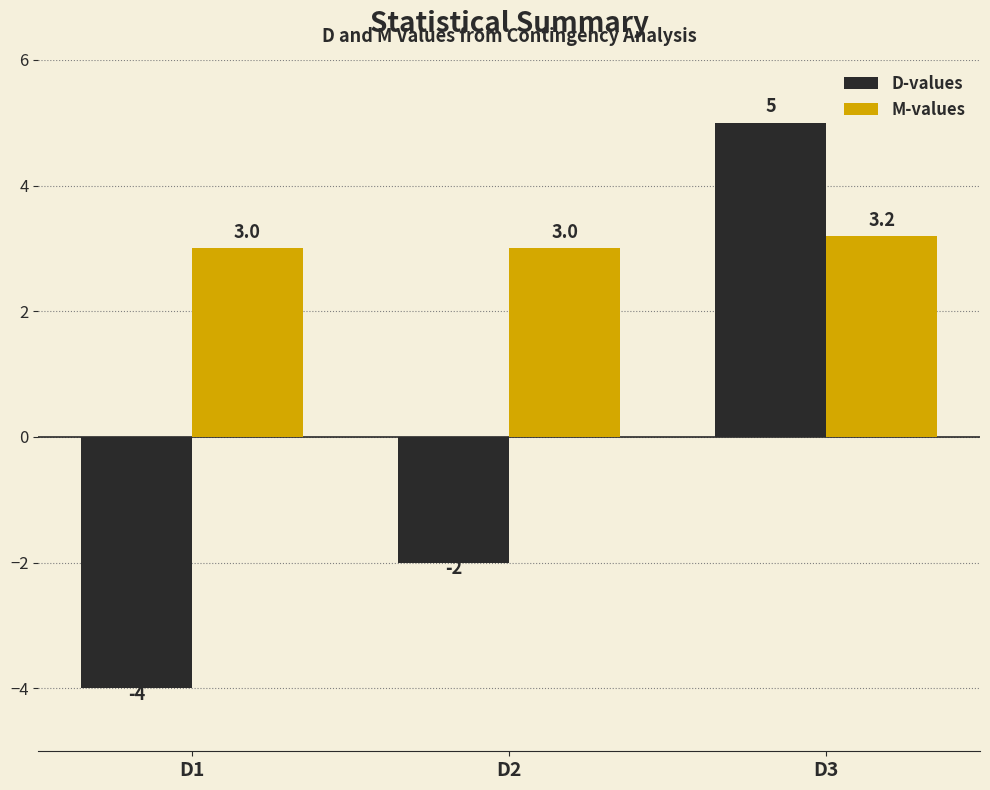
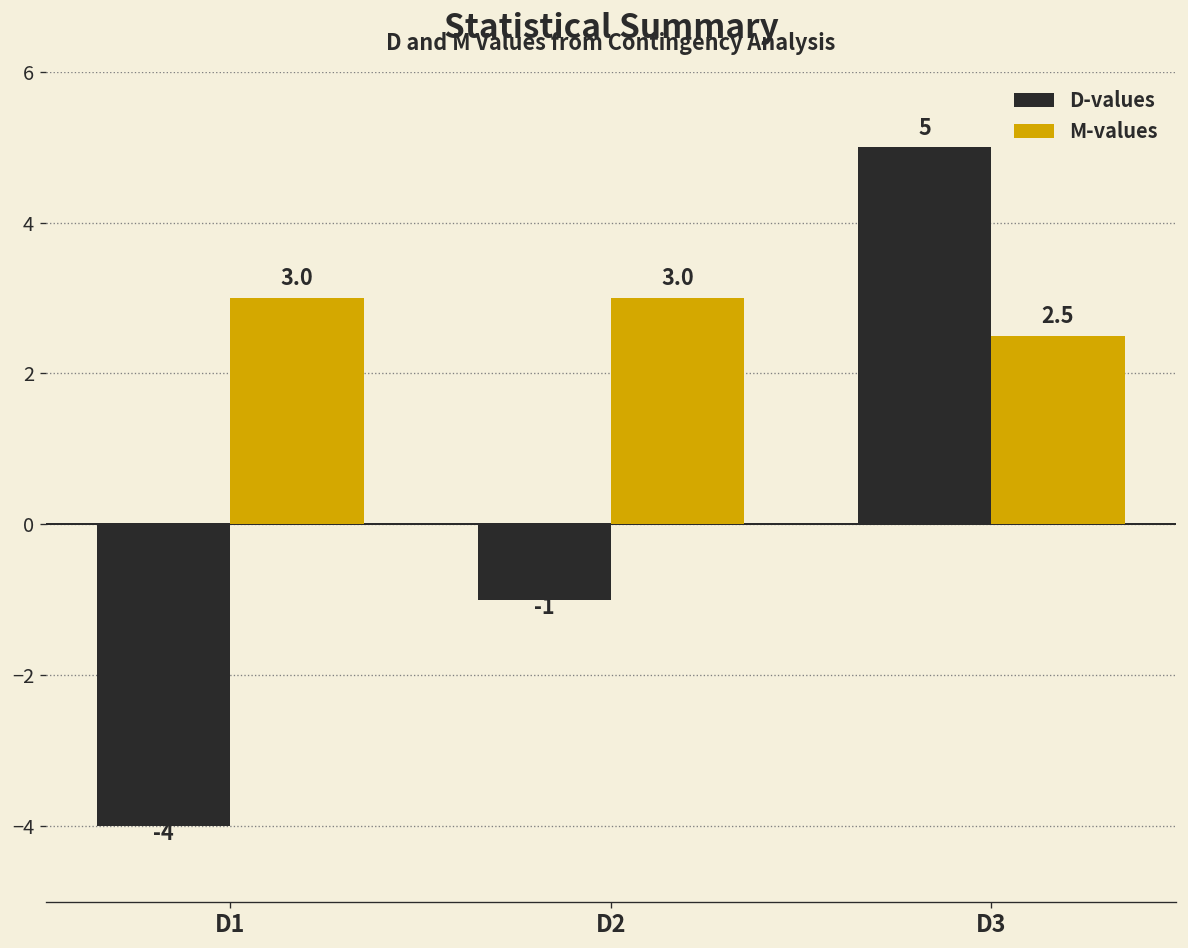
D-values, D2: -2 -> -1
M-values, D3: 3.2 -> 2.5
